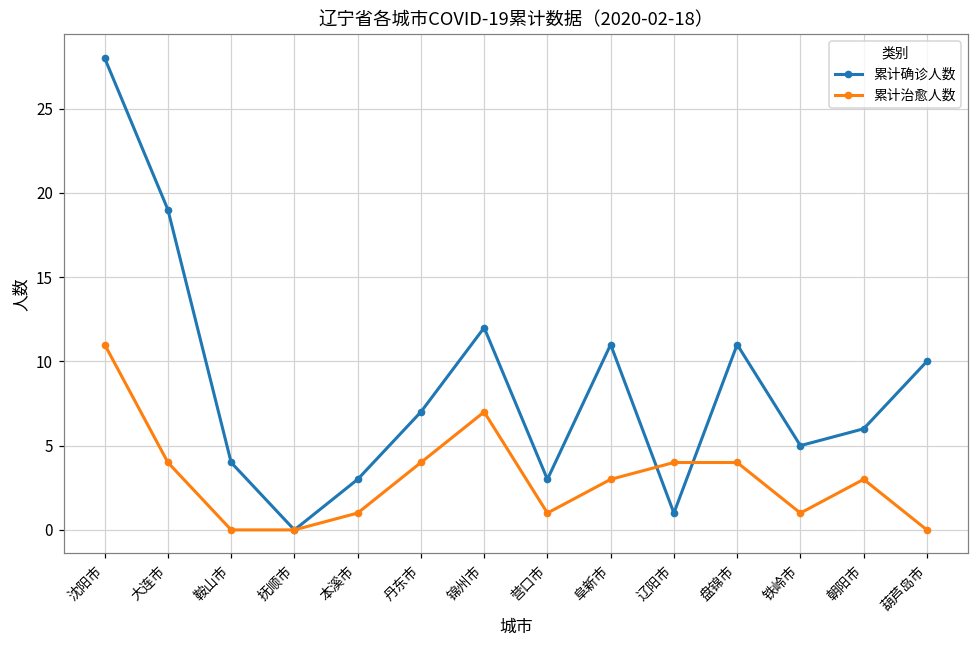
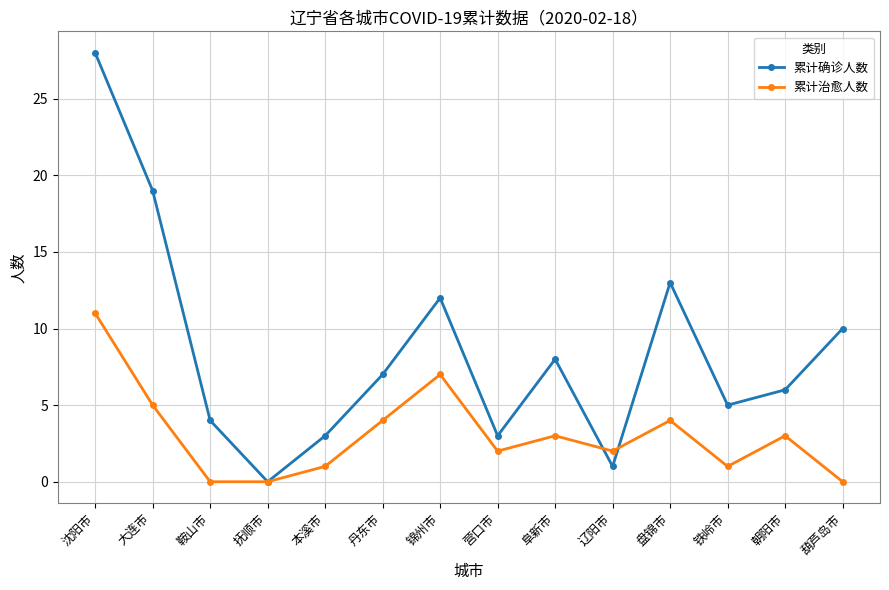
累计治愈人数, 大连市: 4 -> 5
累计治愈人数, 营口市: 1 -> 2
累计确诊人数, 阜新市: 11 -> 8
累计治愈人数, 辽阳市: 4 -> 2
累计确诊人数, 盘锦市: 11 -> 13
